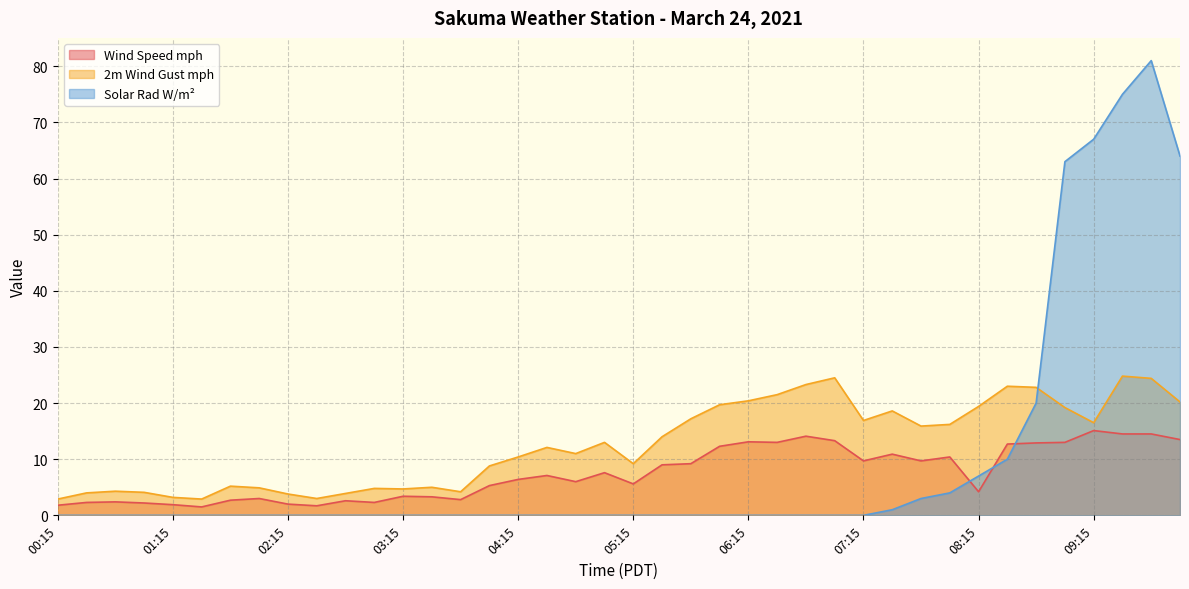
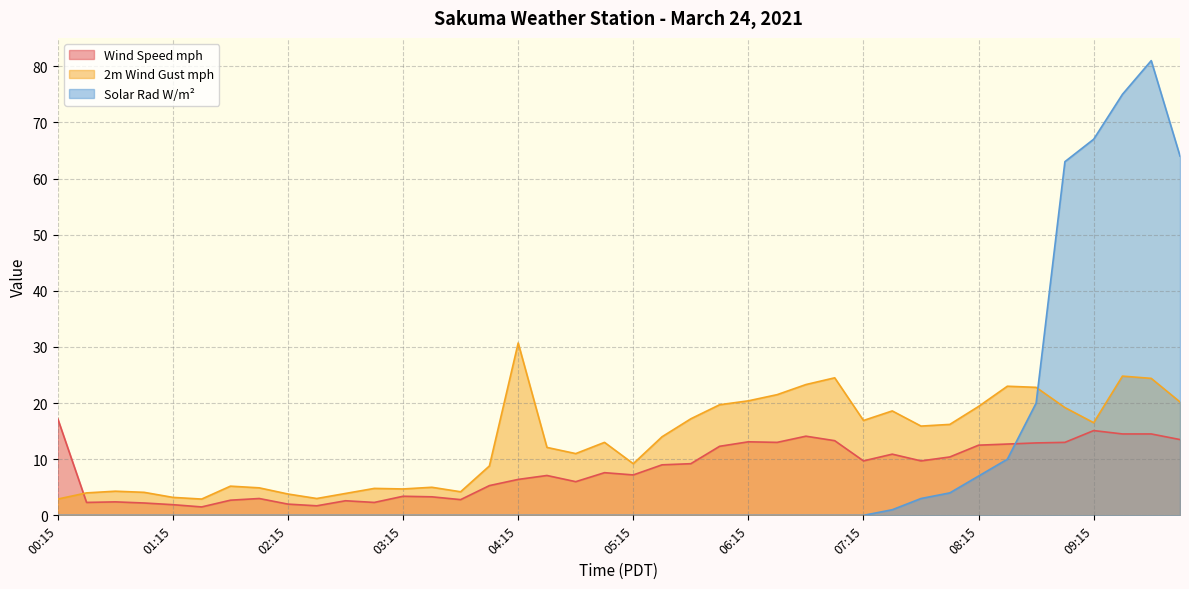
Wind Speed mph, 00:15: 2 -> 17
2m Wind Gust mph, 04:15: 10 -> 31
Wind Speed mph, 05:15: 6 -> 7
Wind Speed mph, 08:15: 4 -> 13
